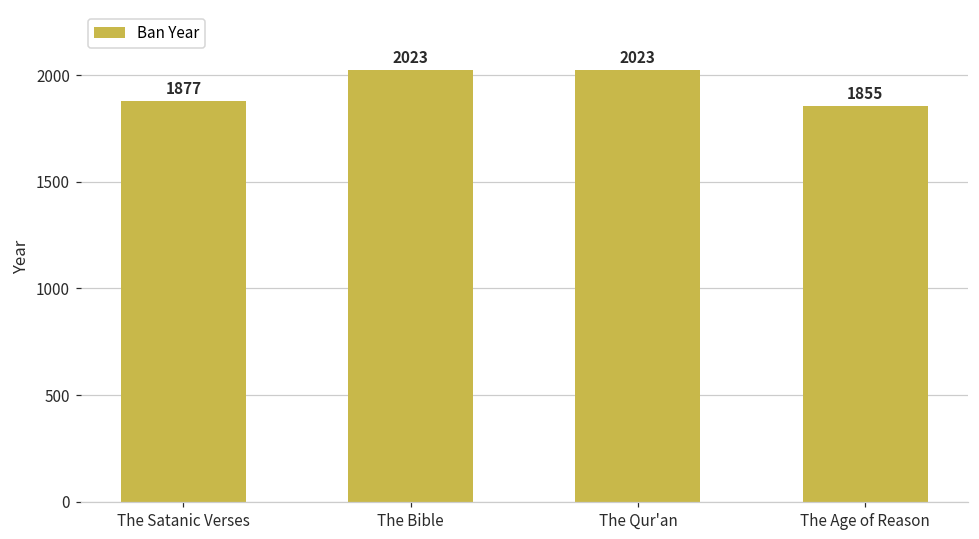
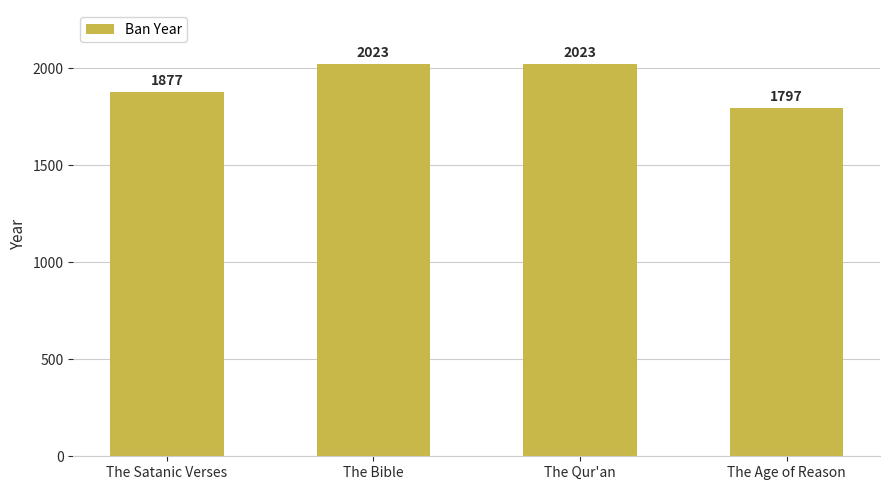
The Age of Reason: 1855 -> 1797
